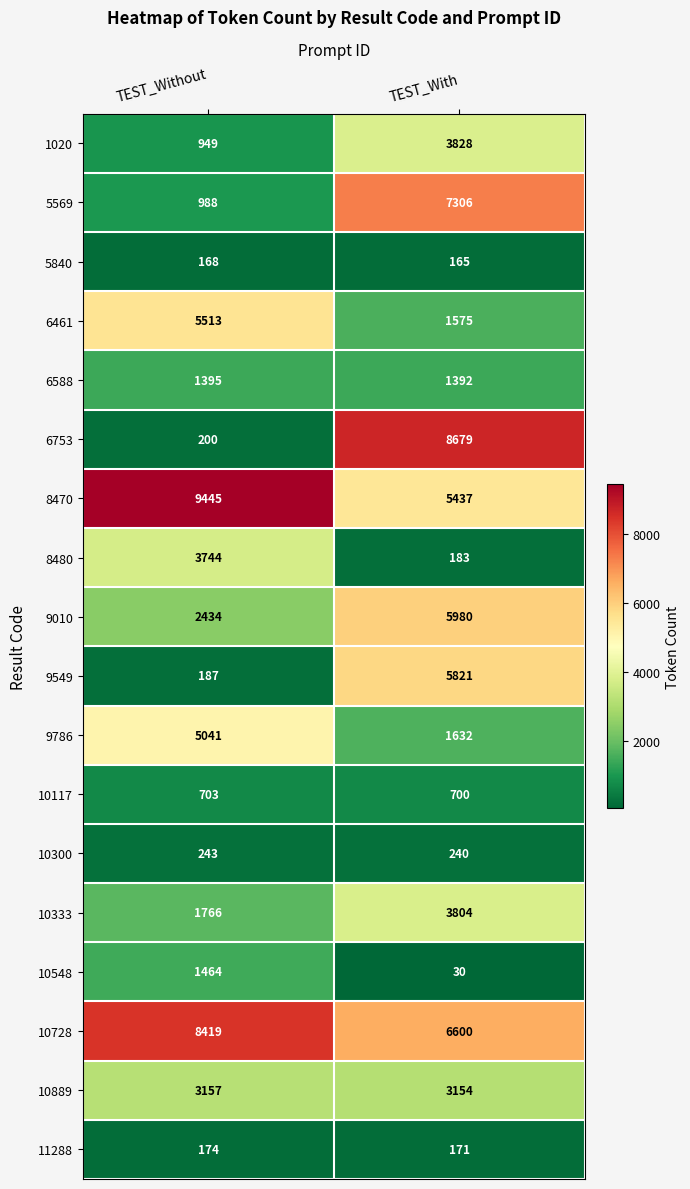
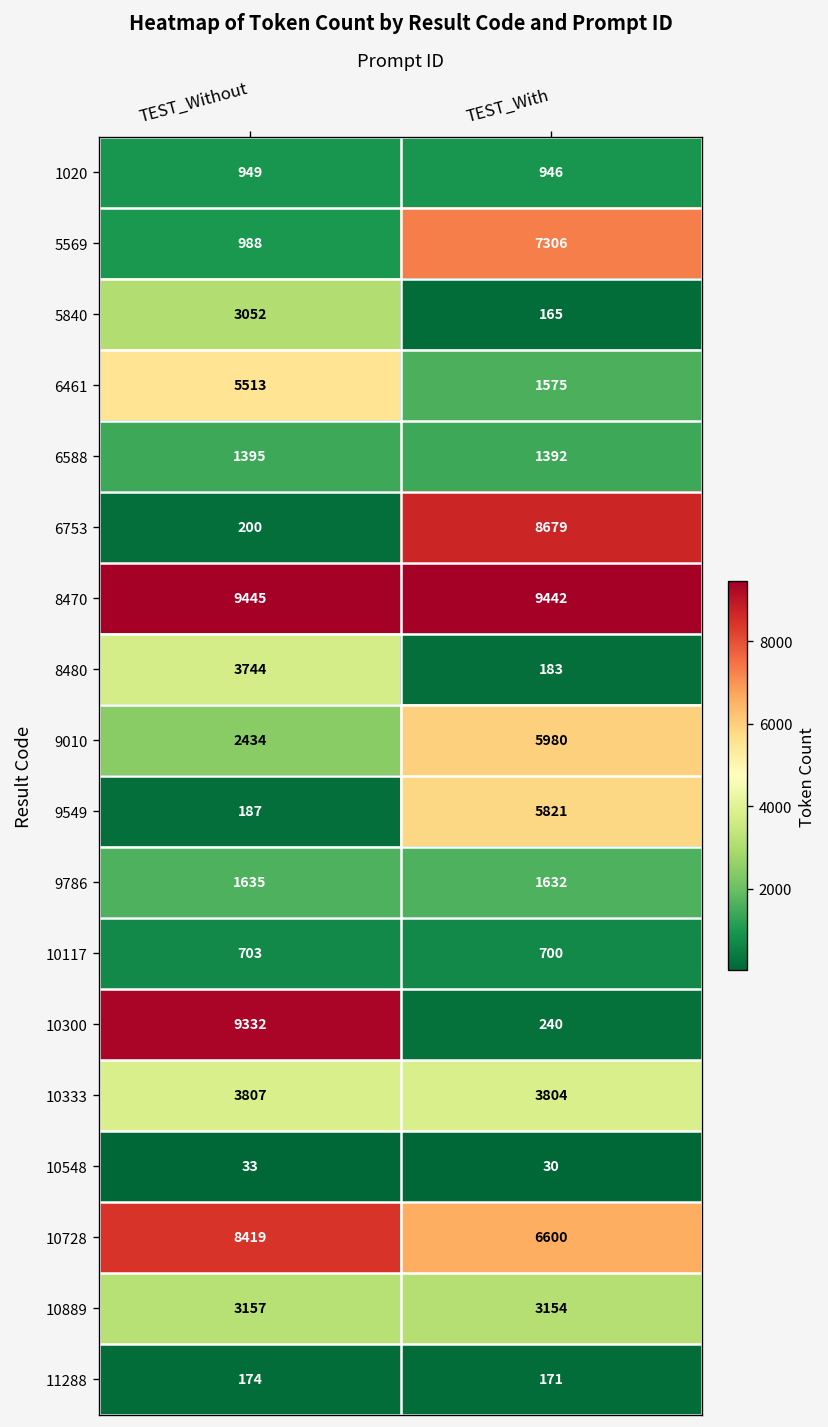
1020, TEST_With: 3828 -> 946
5840, TEST_Without: 168 -> 3052
8470, TEST_With: 5437 -> 9442
9786, TEST_Without: 5041 -> 1635
10300, TEST_Without: 243 -> 9332
10333, TEST_Without: 1766 -> 3807
10548, TEST_Without: 1464 -> 33
